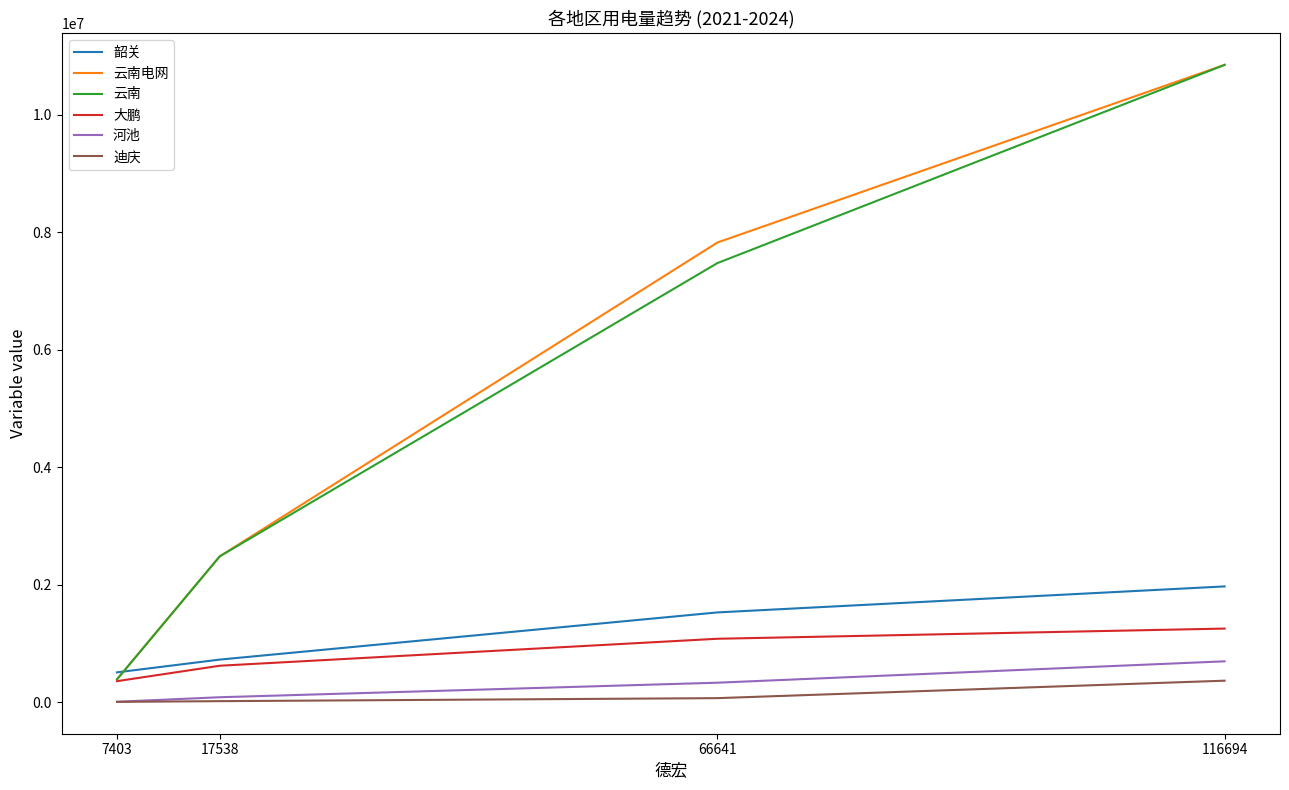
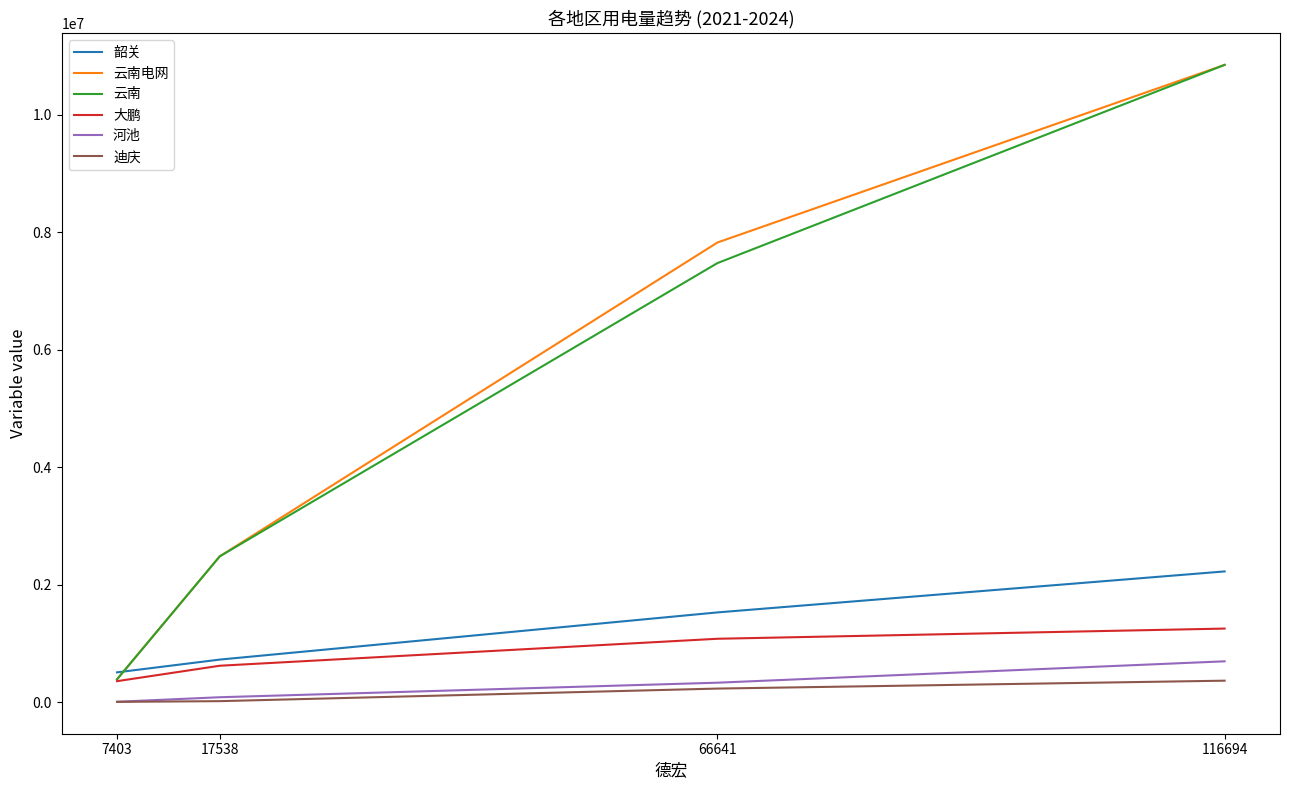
迪庆, 66641: 100000 -> 200000
韶关, 116694: 2000000 -> 2200000
